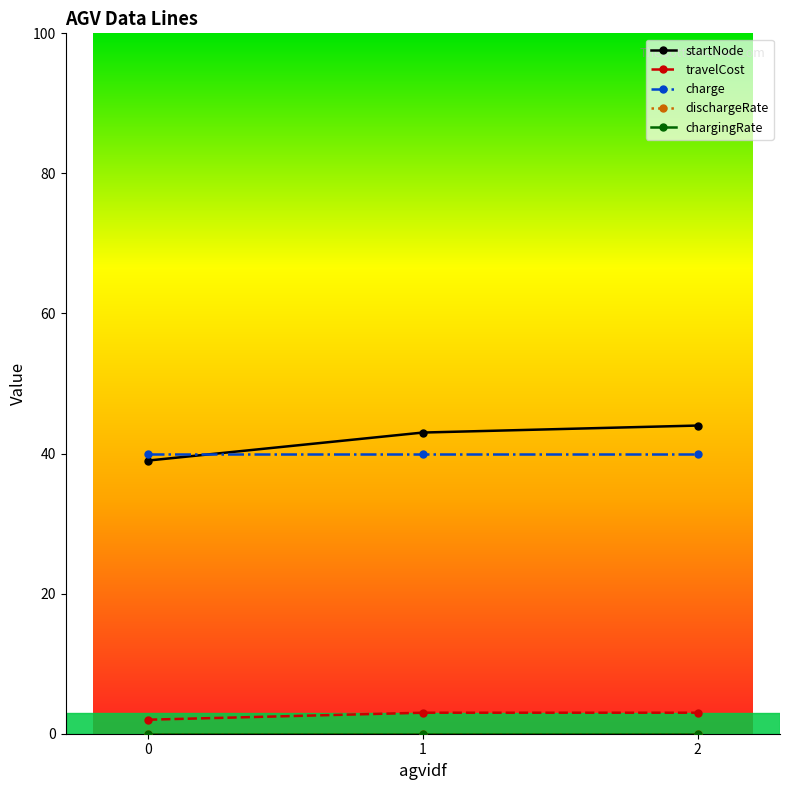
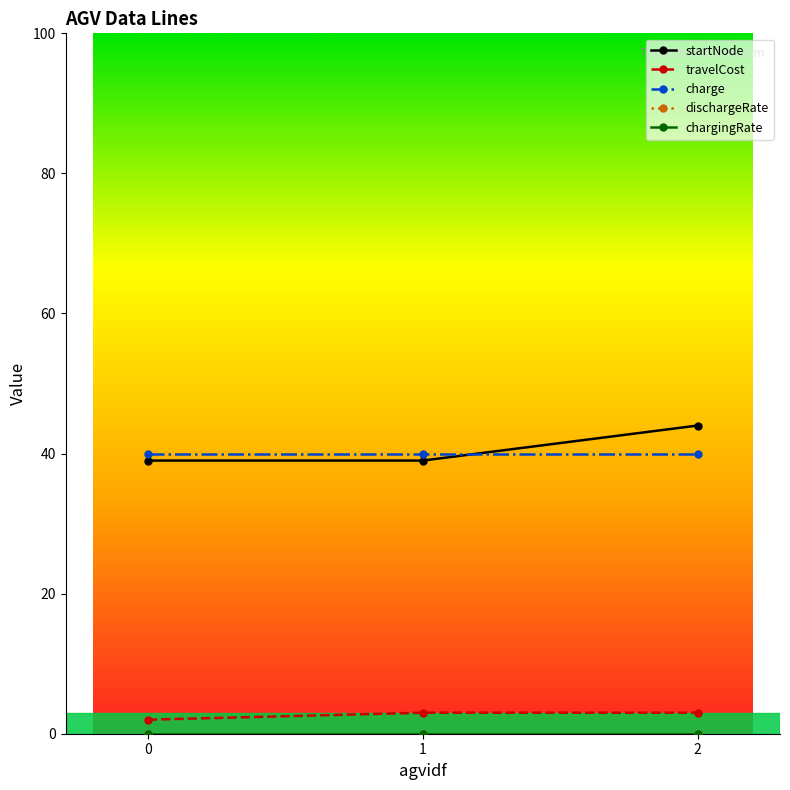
startNode, 1: 43 -> 39
